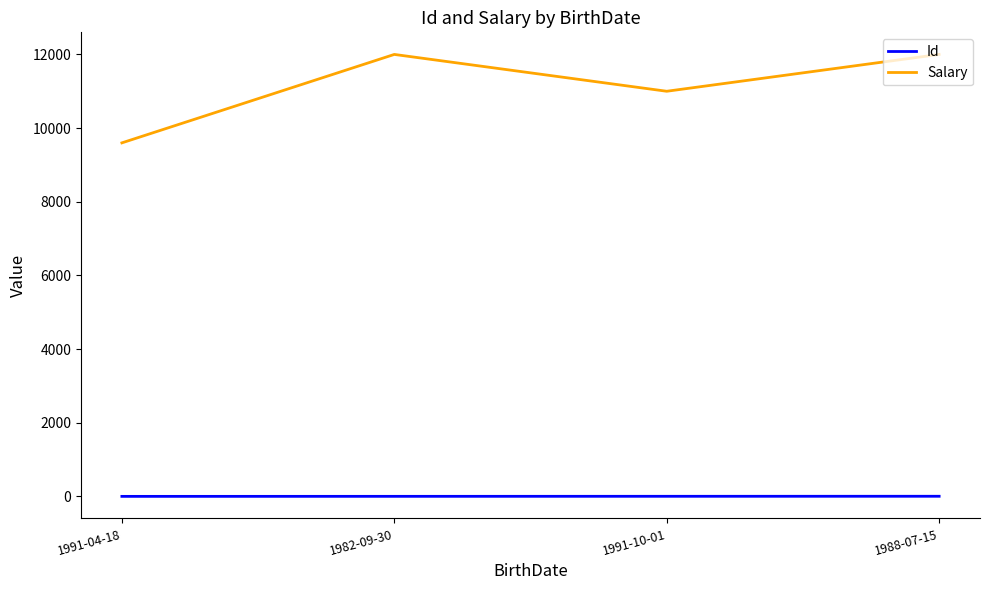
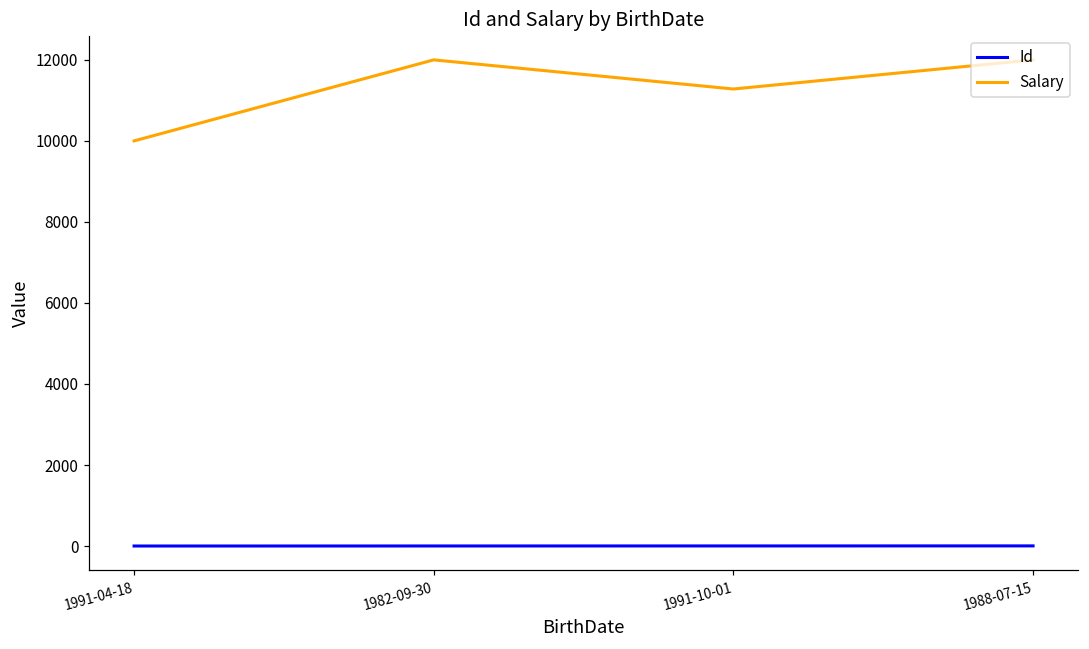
Salary, 1991-04-18: 9600 -> 10000
Salary, 1991-10-01: 11000 -> 11300
